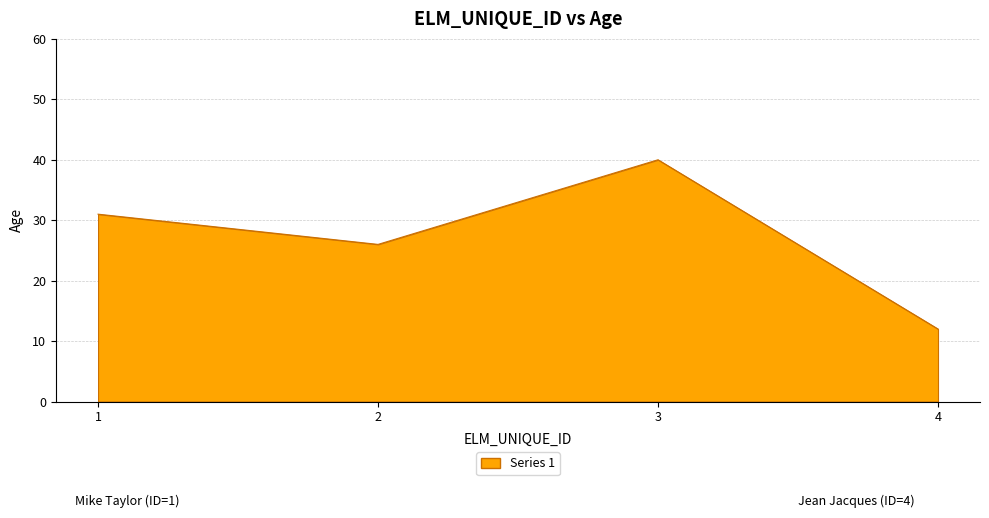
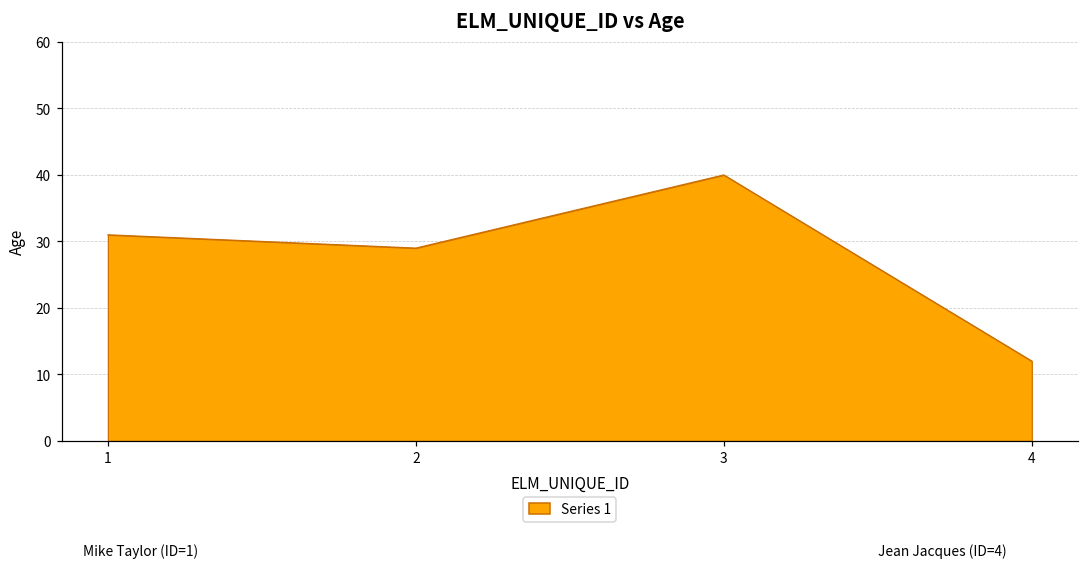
2: 26 -> 29
